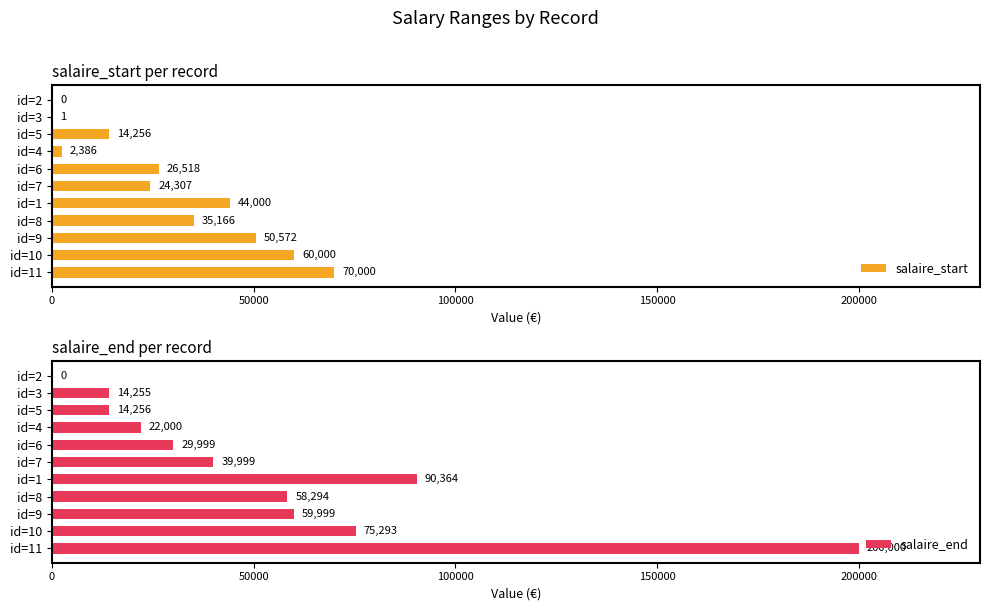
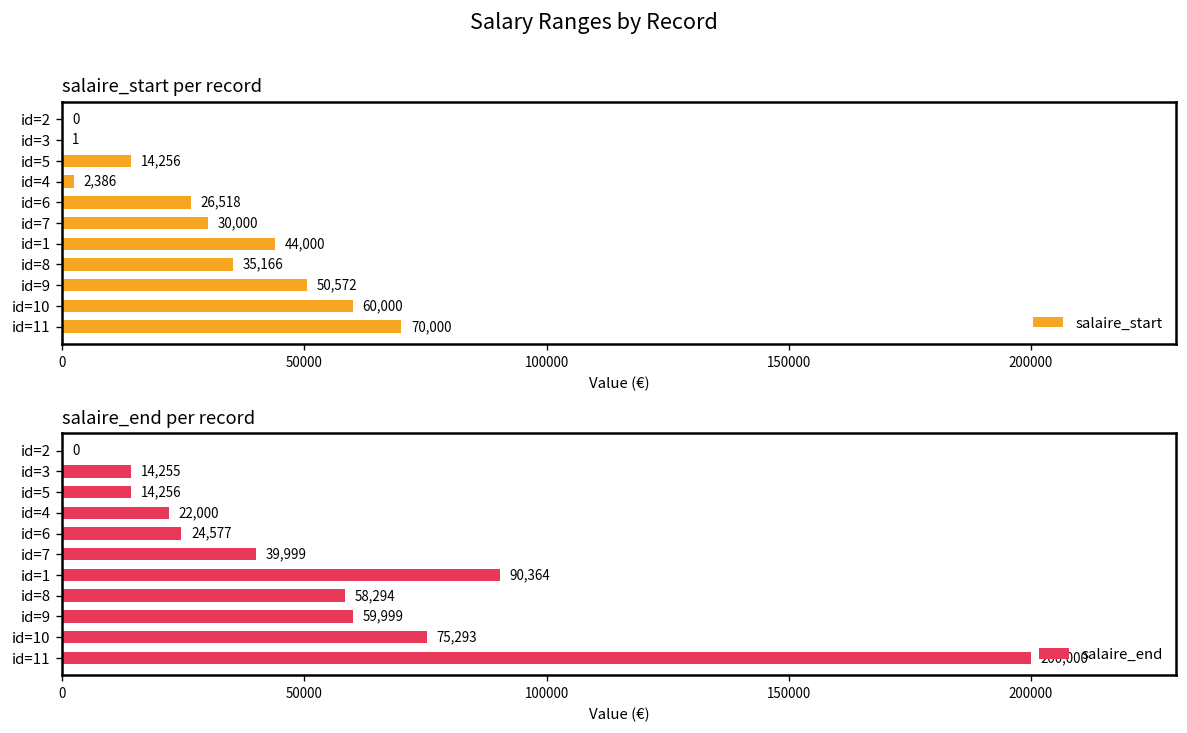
salaire_start per record, id=7: 24,307 -> 30,000
salaire_end per record, id=6: 29,999 -> 24,577
